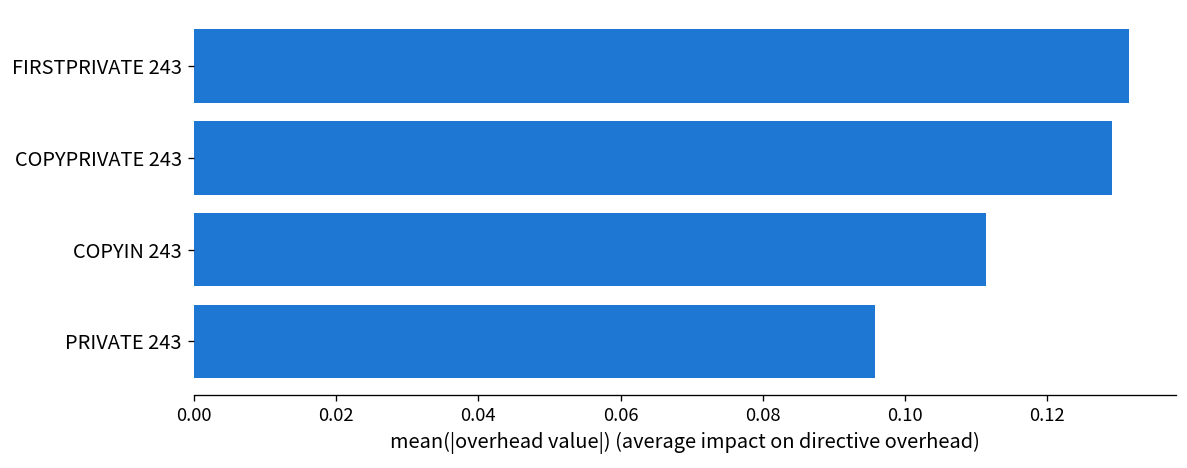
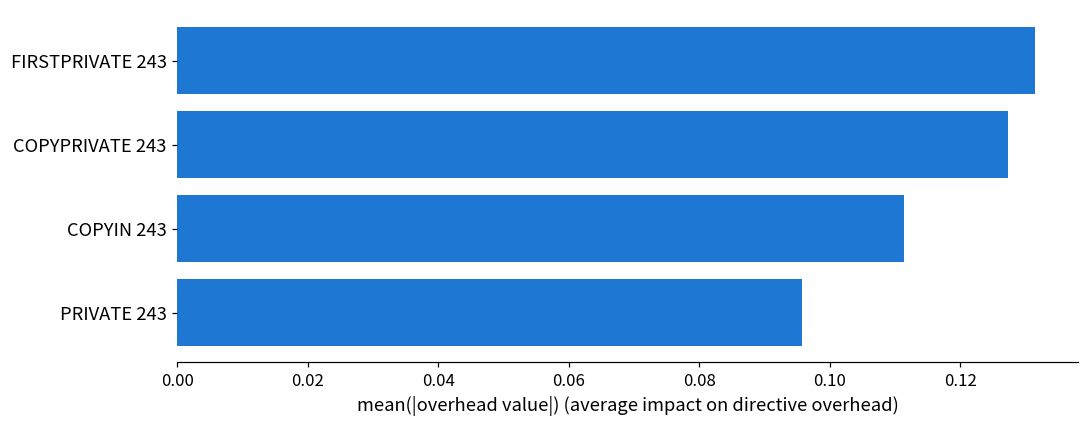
COPYPRIVATE 243: 0.129 -> 0.127
